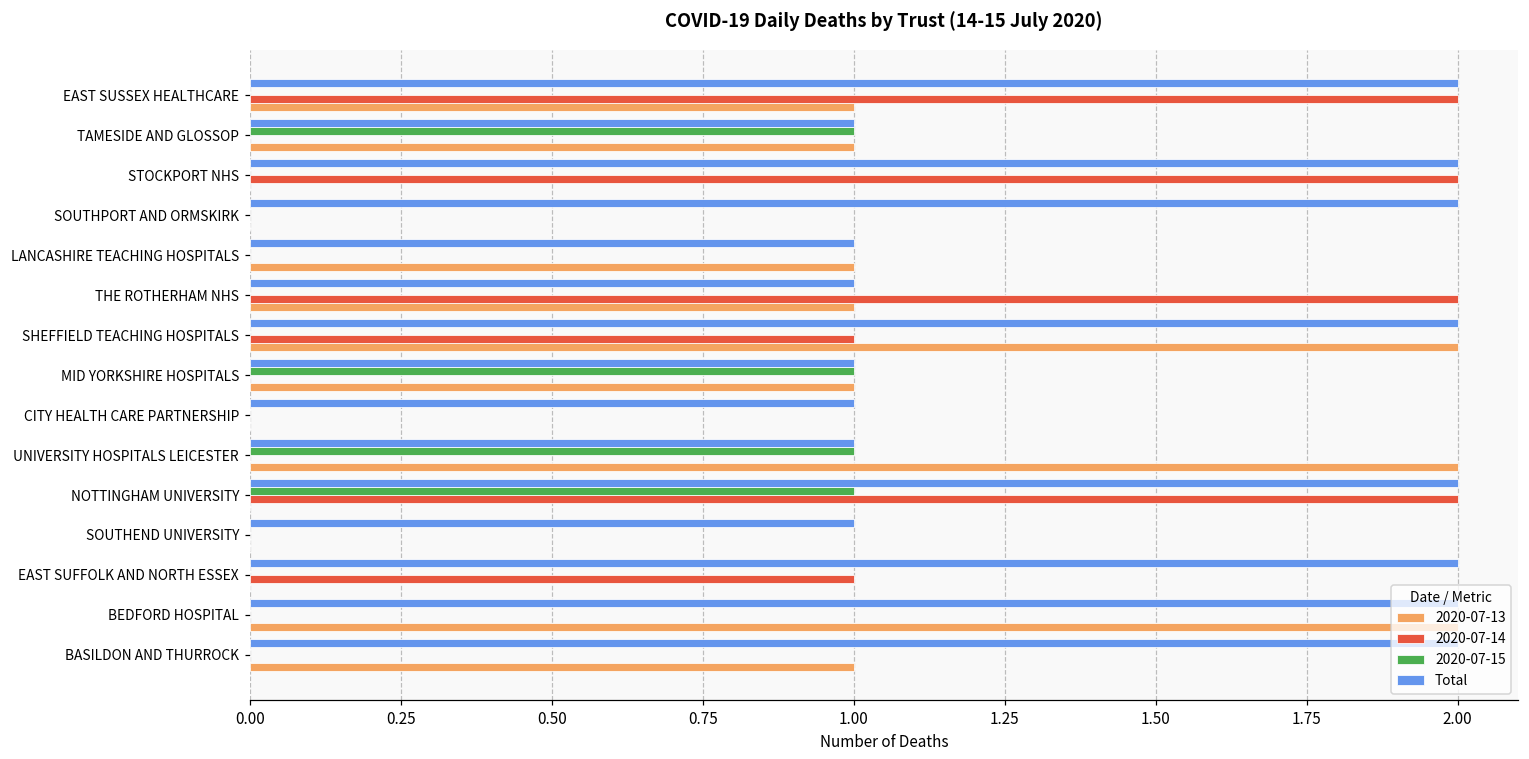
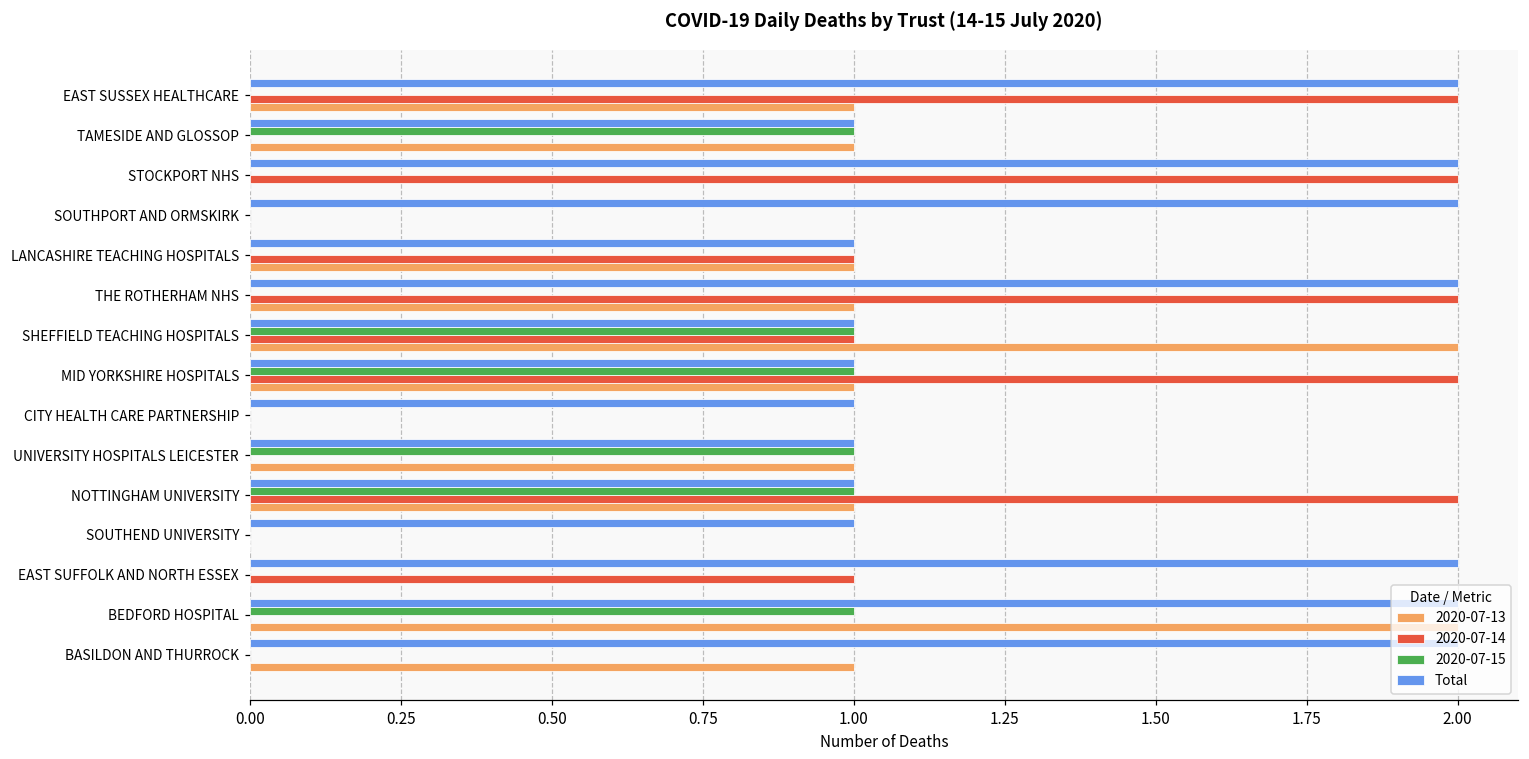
2020-07-14, LANCASHIRE TEACHING HOSPITALS: 0 -> 1
Total, THE ROTHERHAM NHS: 1 -> 2
Total, SHEFFIELD TEACHING HOSPITALS: 2 -> 1
2020-07-15, SHEFFIELD TEACHING HOSPITALS: 0 -> 1
2020-07-14, MID YORKSHIRE HOSPITALS: 0 -> 2
2020-07-13, UNIVERSITY HOSPITALS LEICESTER: 2 -> 1
Total, NOTTINGHAM UNIVERSITY: 2 -> 1
2020-07-13, NOTTINGHAM UNIVERSITY: 0 -> 1
2020-07-15, BEDFORD HOSPITAL: 0 -> 1
